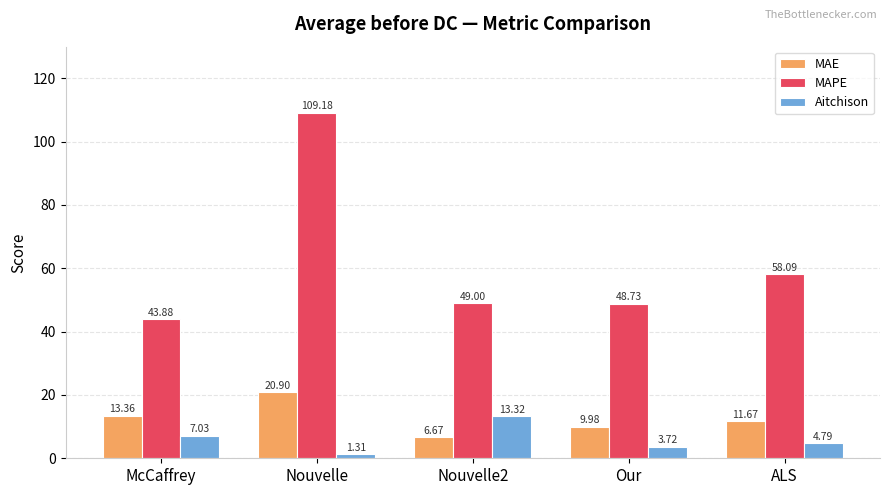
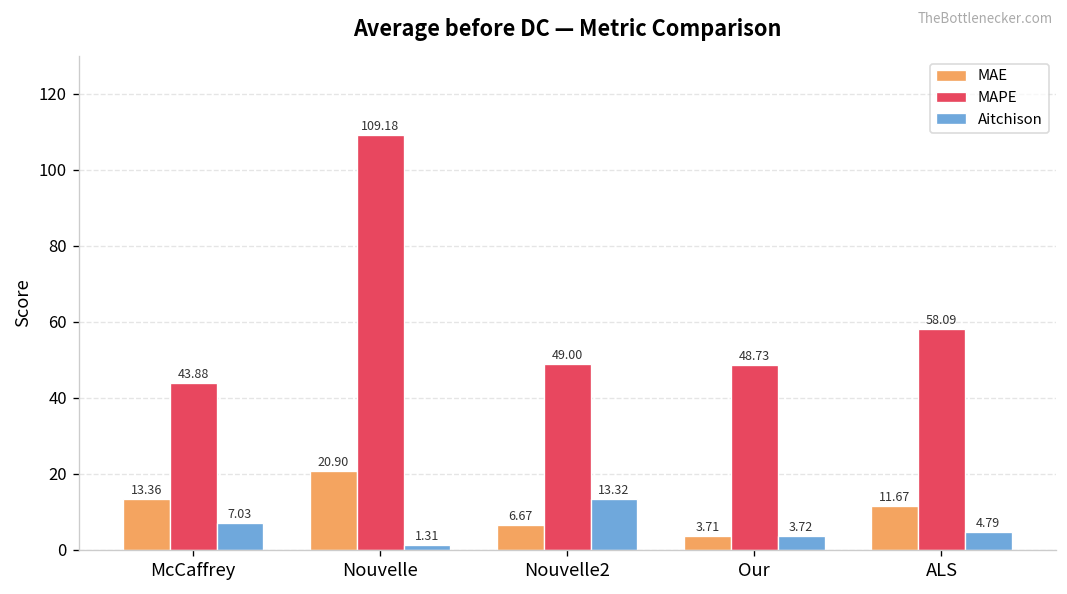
MAE, Our: 9.98 -> 3.71
